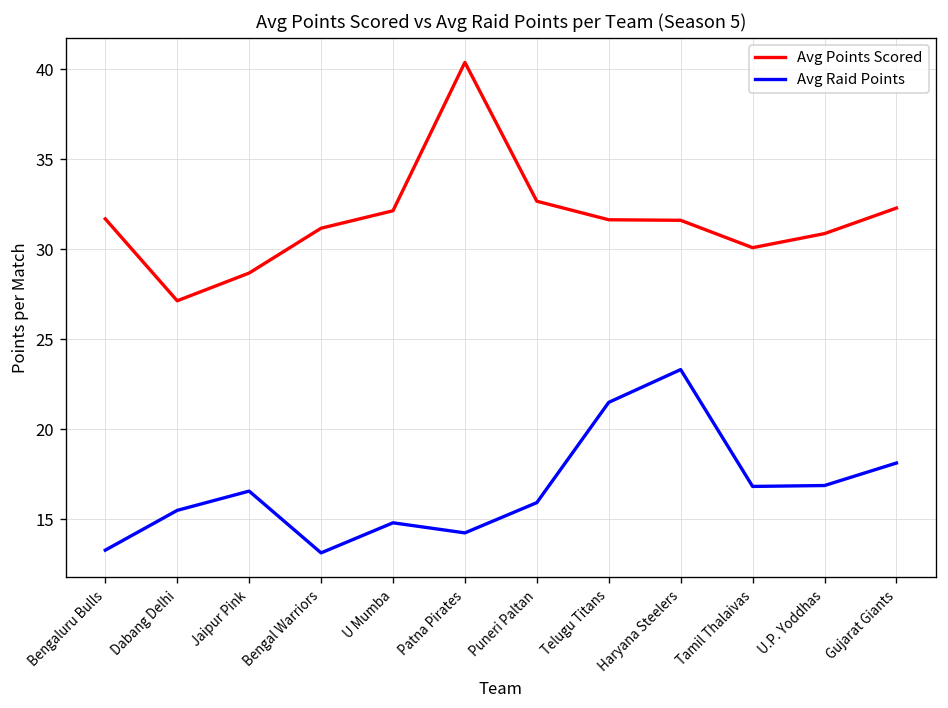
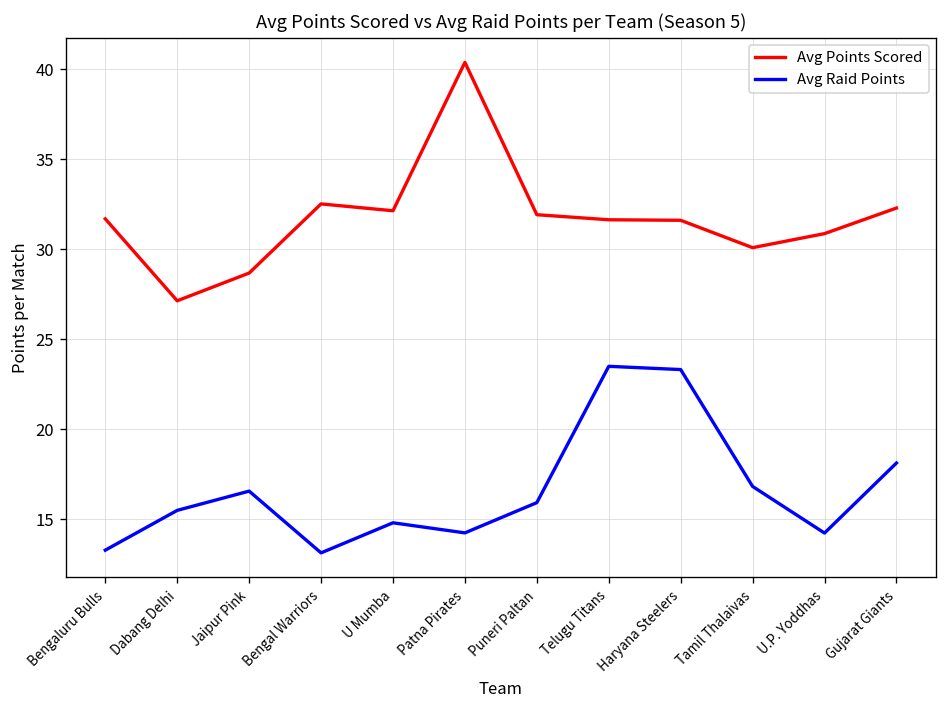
Avg Points Scored, Bengal Warriors: 31.2 -> 32.5
Avg Points Scored, Puneri Paltan: 32.7 -> 31.9
Avg Raid Points, Telugu Titans: 21.5 -> 23.5
Avg Raid Points, U.P. Yoddhas: 16.9 -> 14.2
